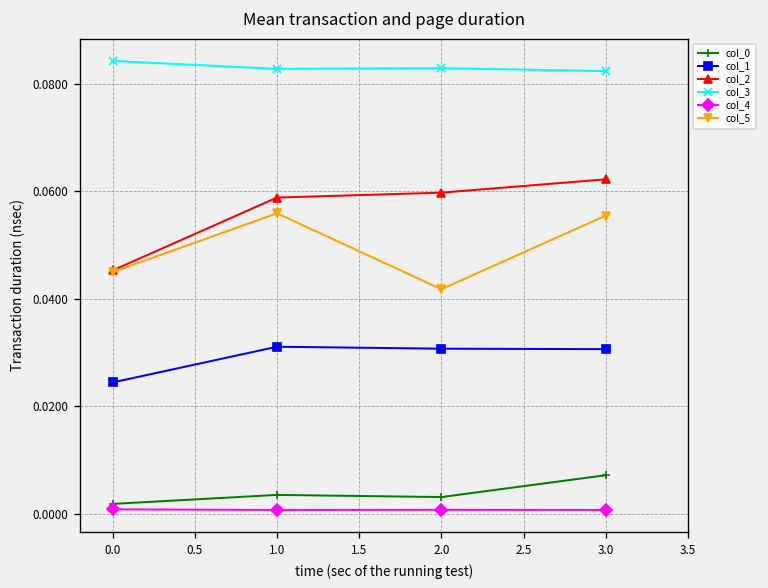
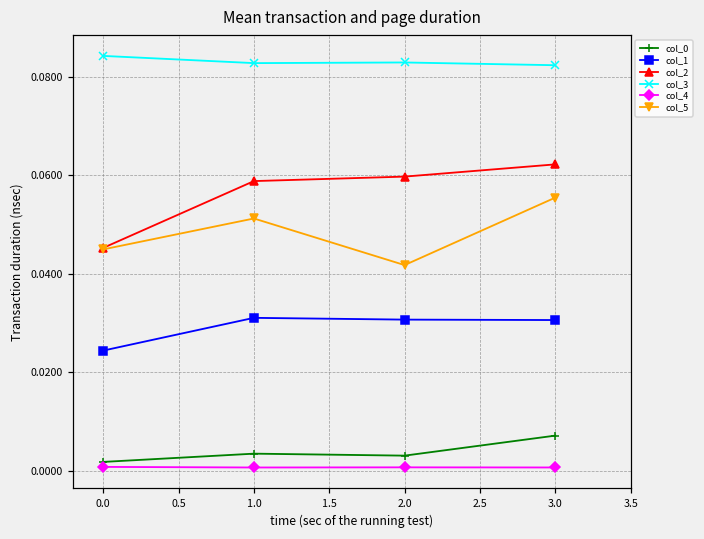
col_5, 1.0: 0.056 -> 0.051
